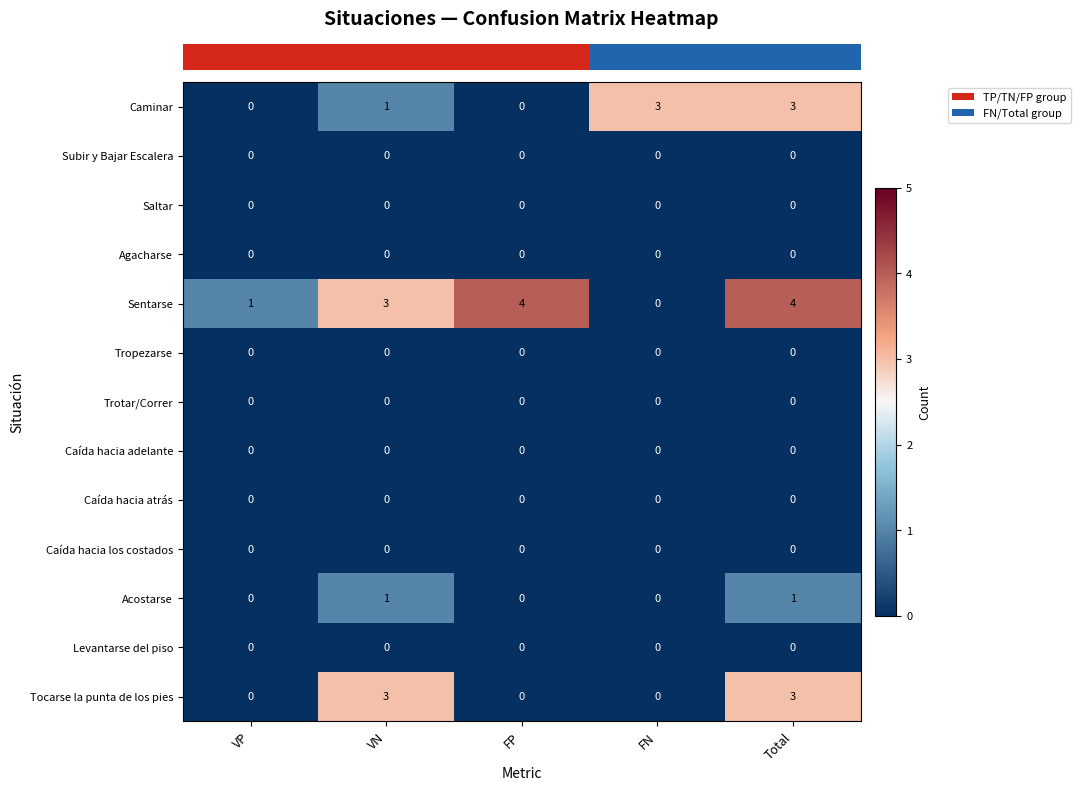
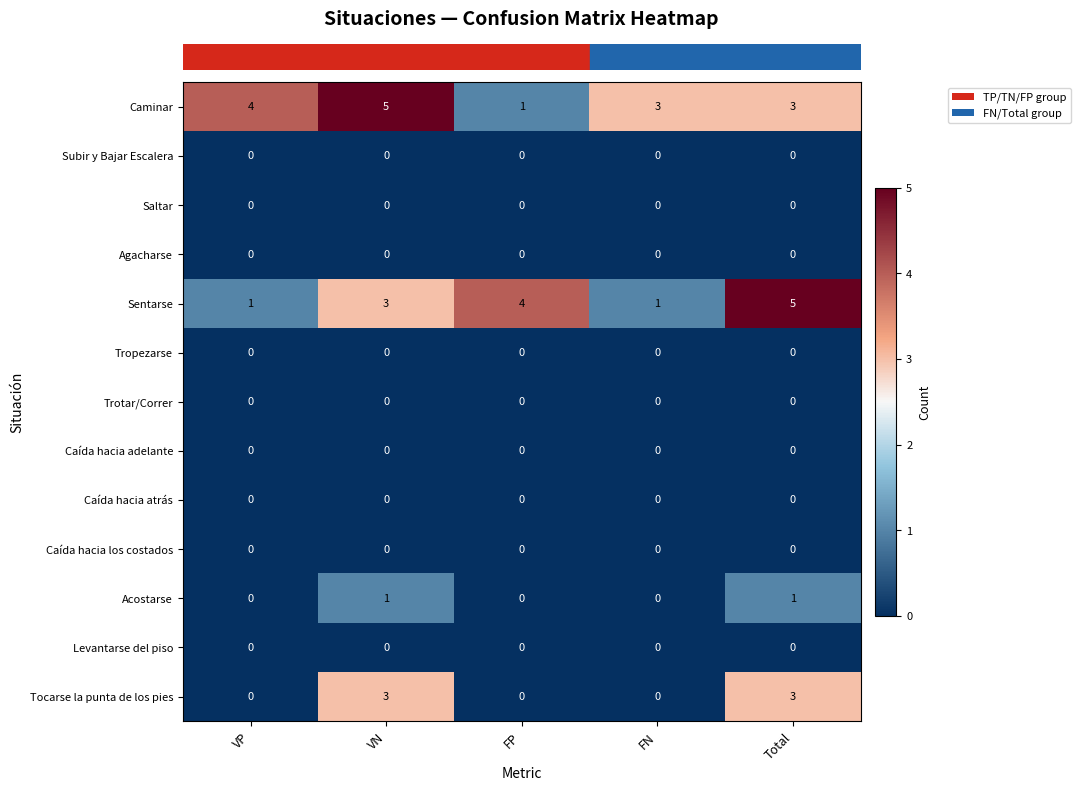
Caminar, VP: 0 -> 4
Caminar, VN: 1 -> 5
Caminar, FP: 0 -> 1
Sentarse, FN: 0 -> 1
Sentarse, Total: 4 -> 5
